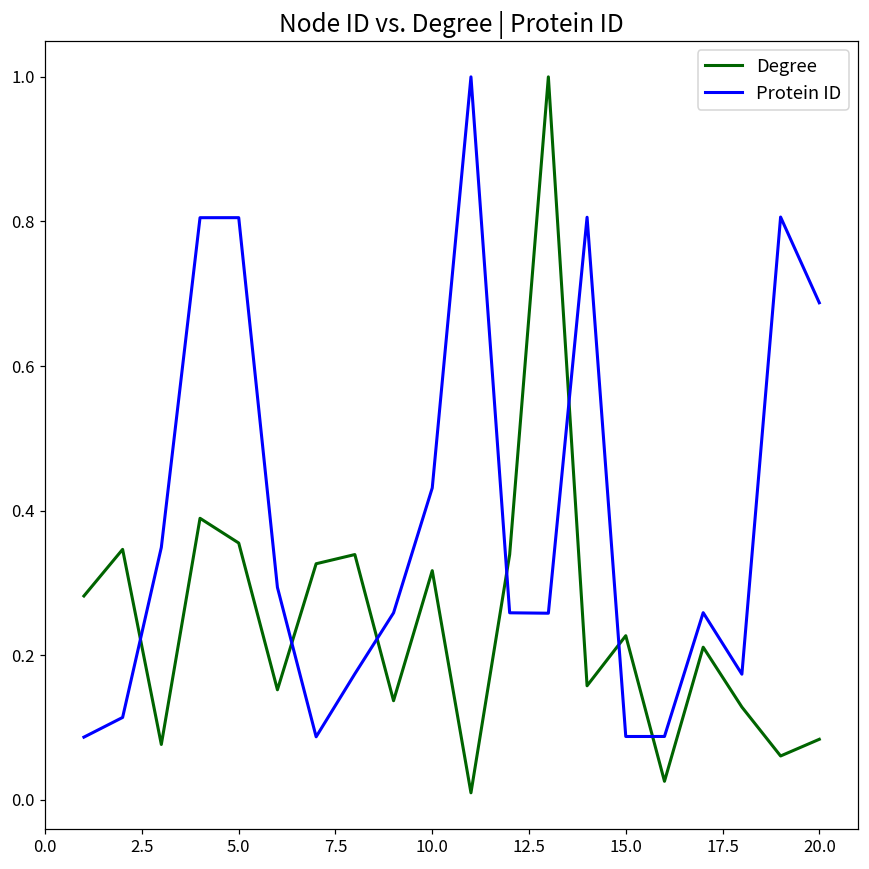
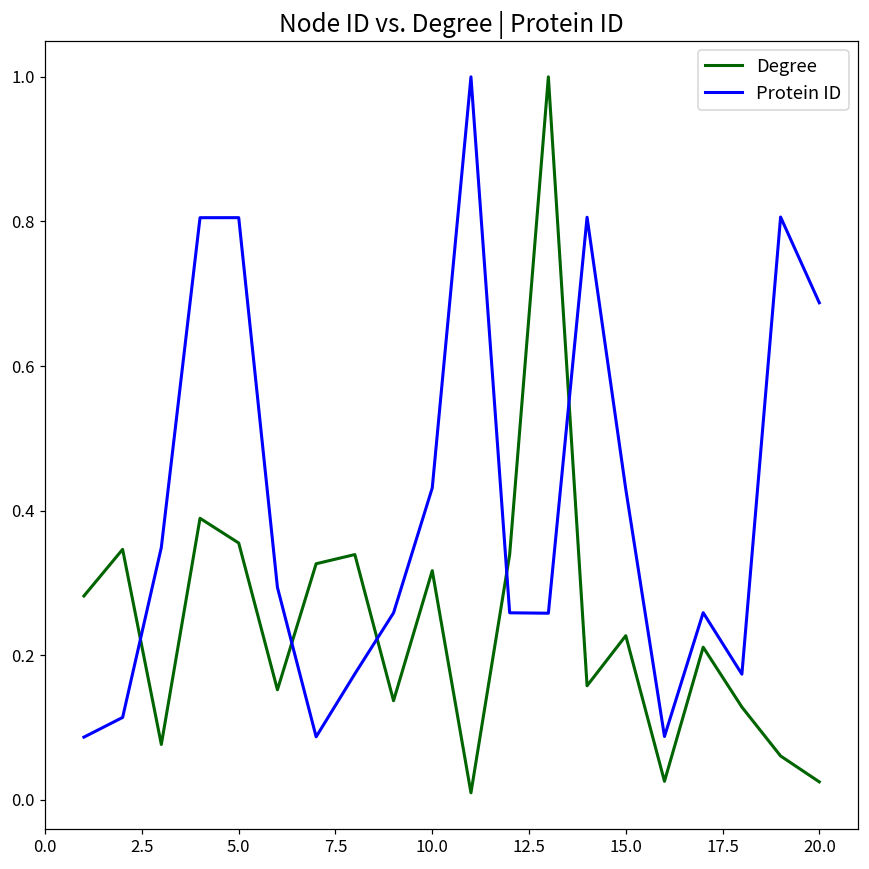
Protein ID, 15.0: 0.09 -> 0.43
Degree, 20.0: 0.08 -> 0.02
